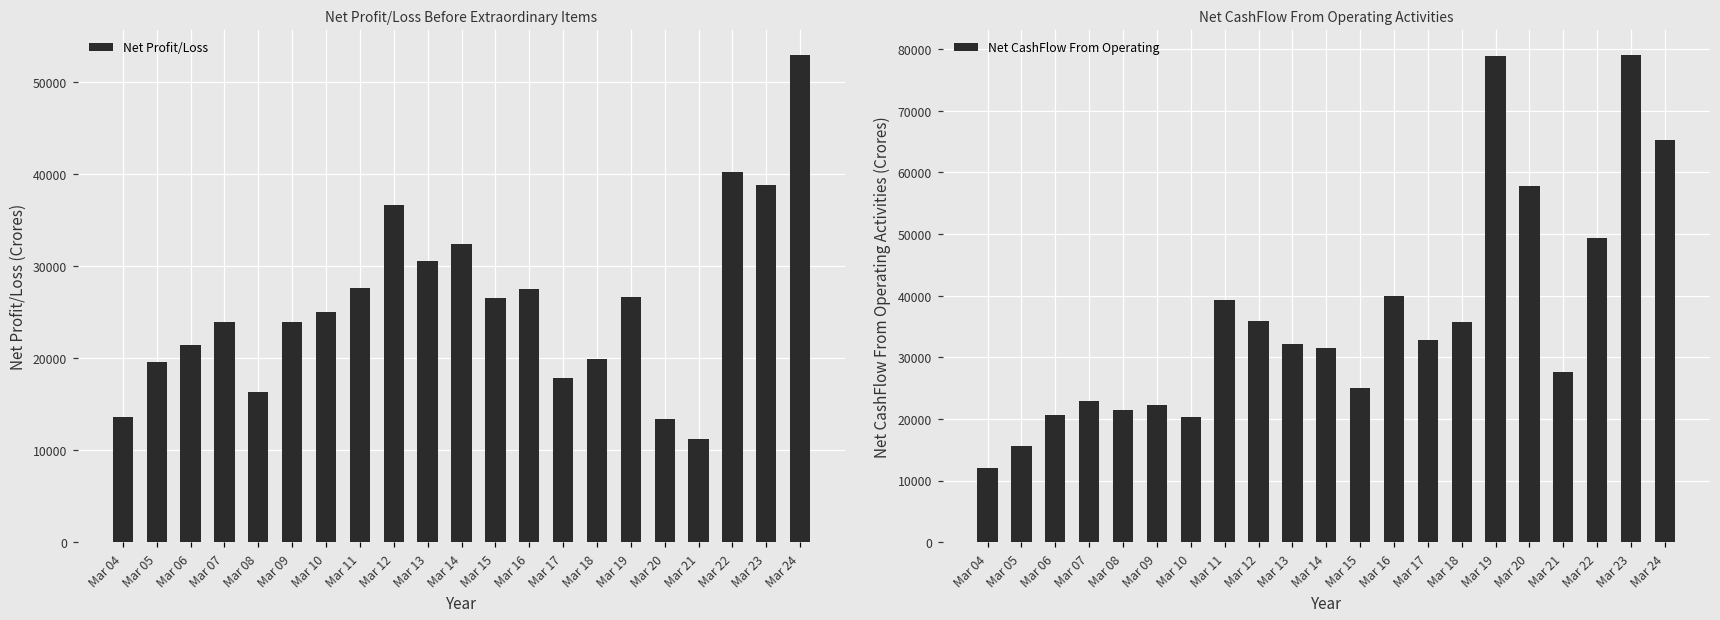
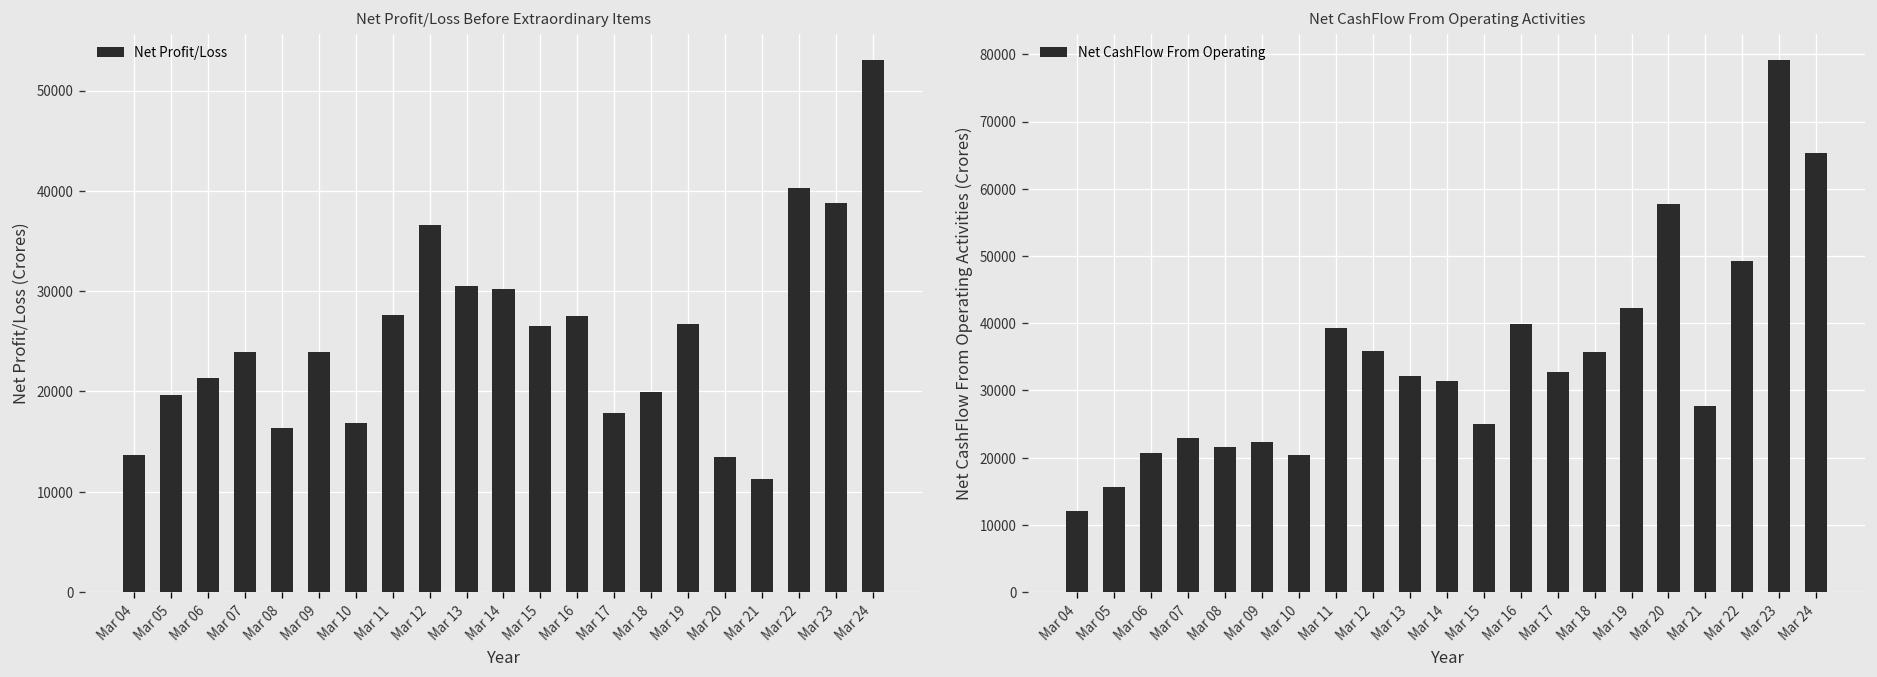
Net Profit/Loss Before Extraordinary Items, Mar 10: 25000 -> 17000
Net Profit/Loss Before Extraordinary Items, Mar 14: 32000 -> 30000
Net CashFlow From Operating Activities, Mar 19: 79000 -> 42000
